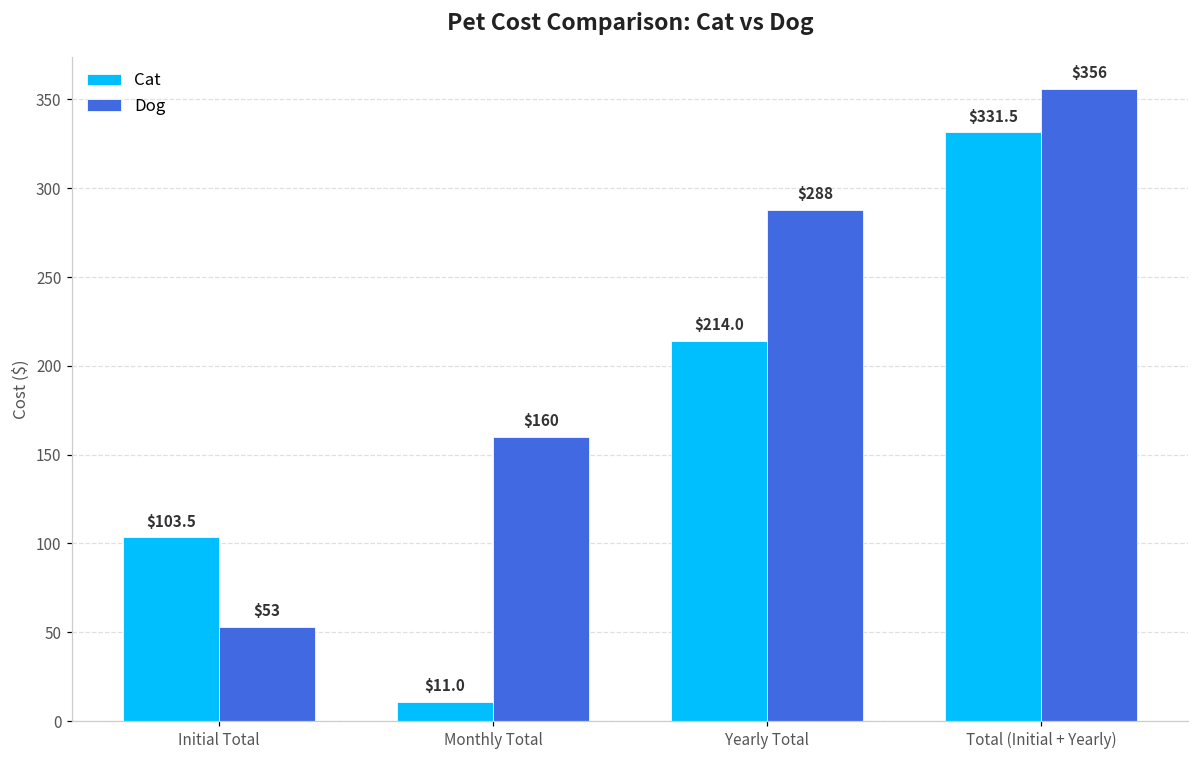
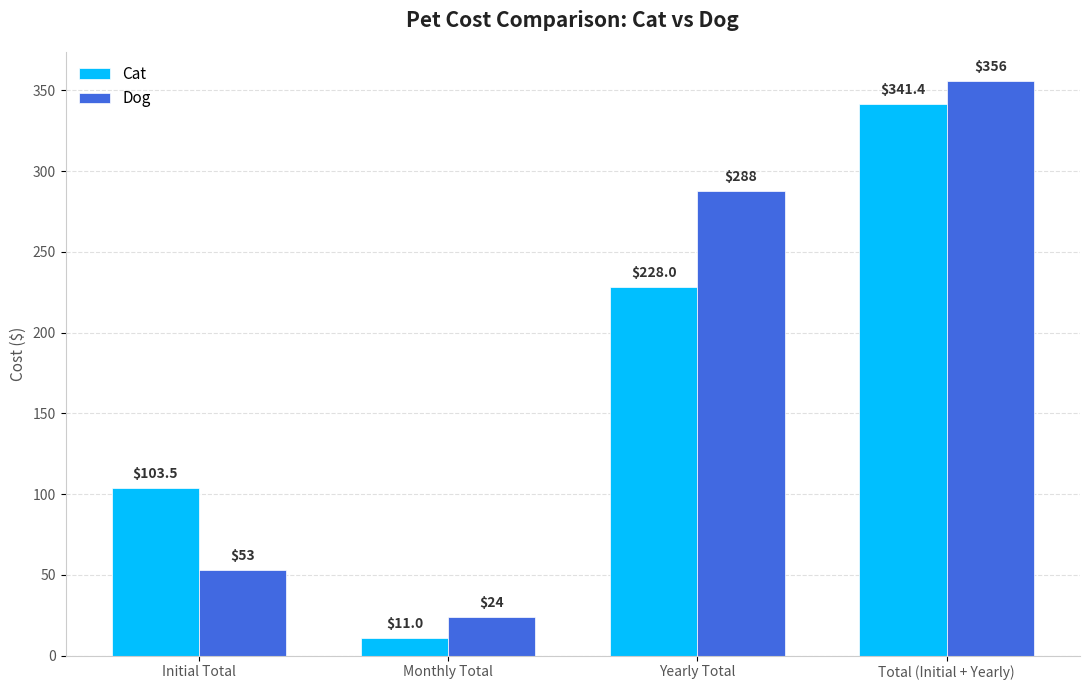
Dog, Monthly Total: $160 -> $24
Cat, Yearly Total: $214.0 -> $228.0
Cat, Total (Initial + Yearly): $331.5 -> $341.4
